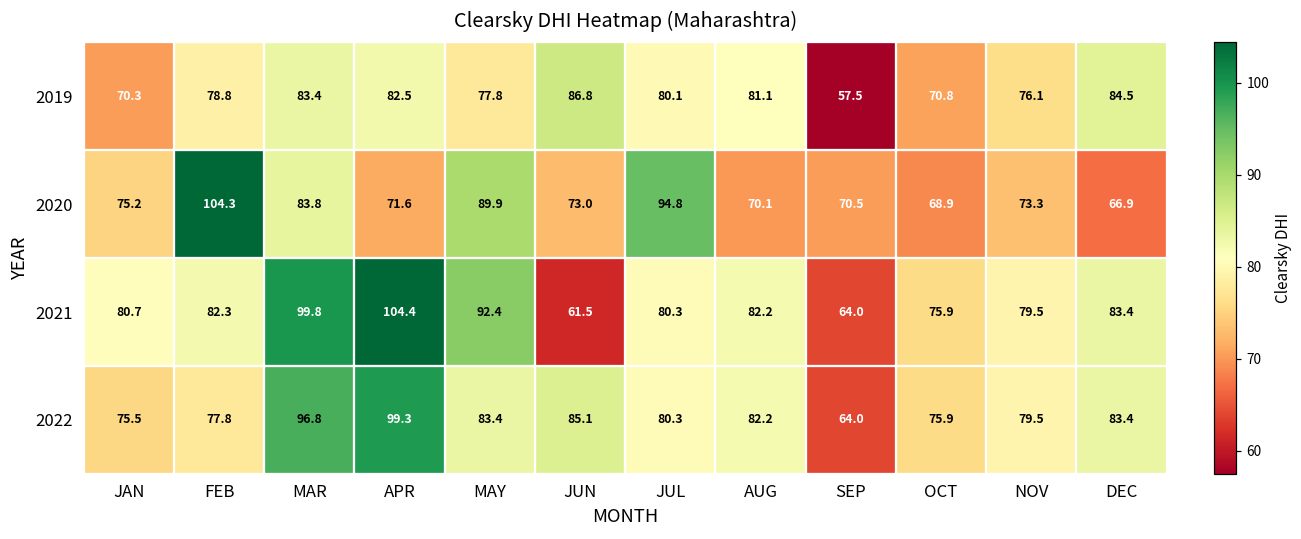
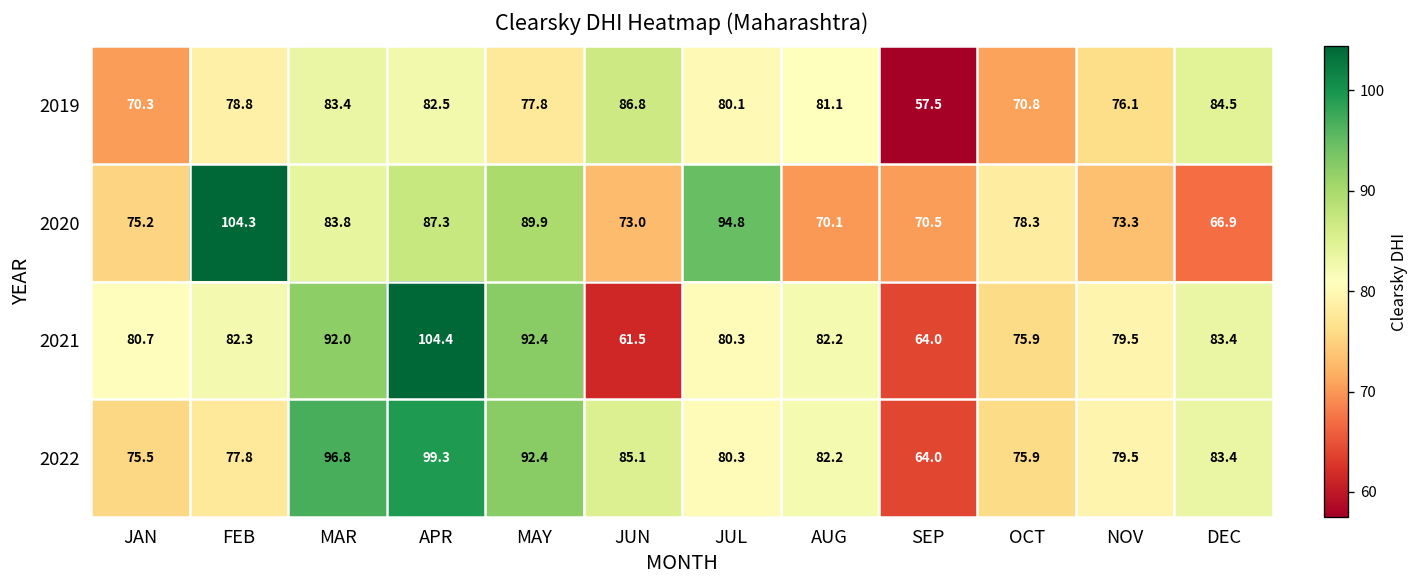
2020, APR: 71.6 -> 87.3
2020, OCT: 68.9 -> 78.3
2021, MAR: 99.8 -> 92.0
2022, MAY: 83.4 -> 92.4
